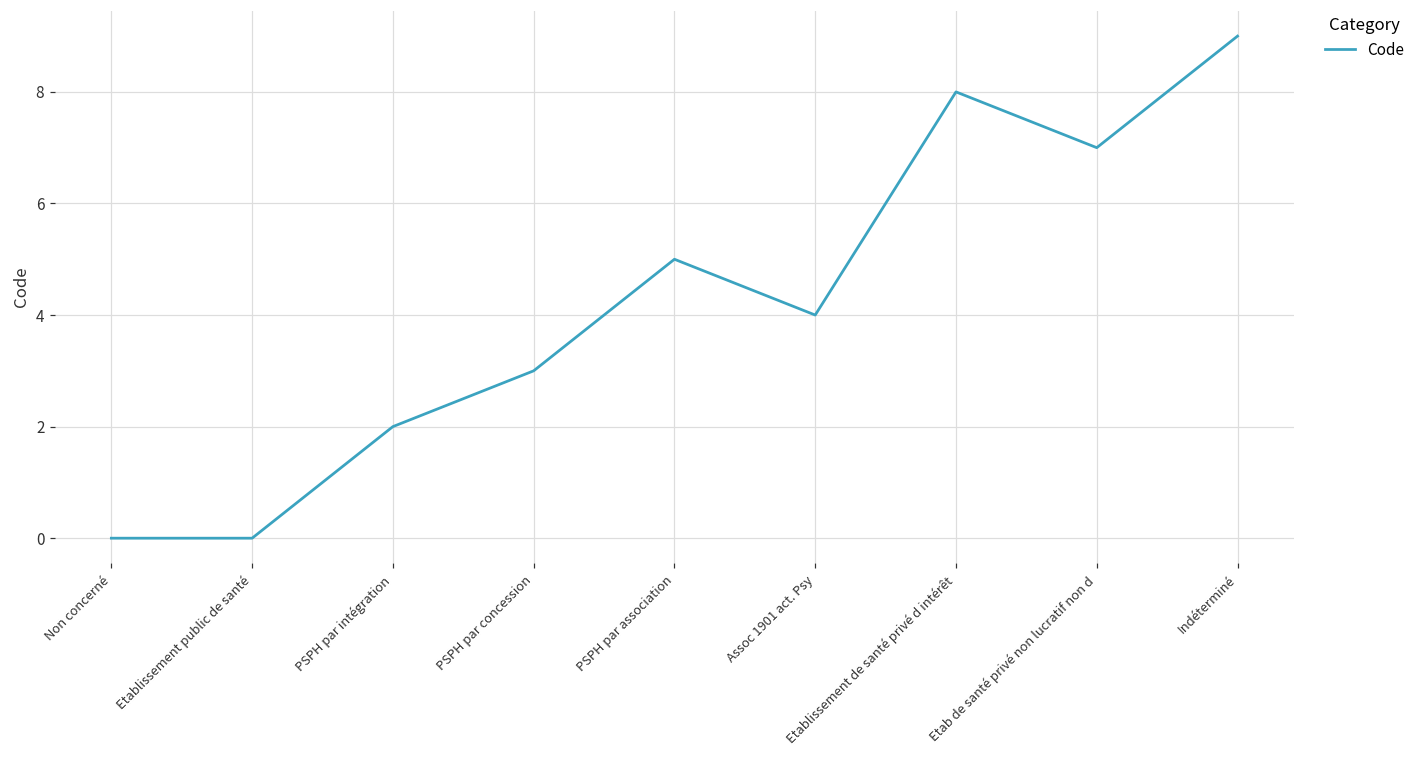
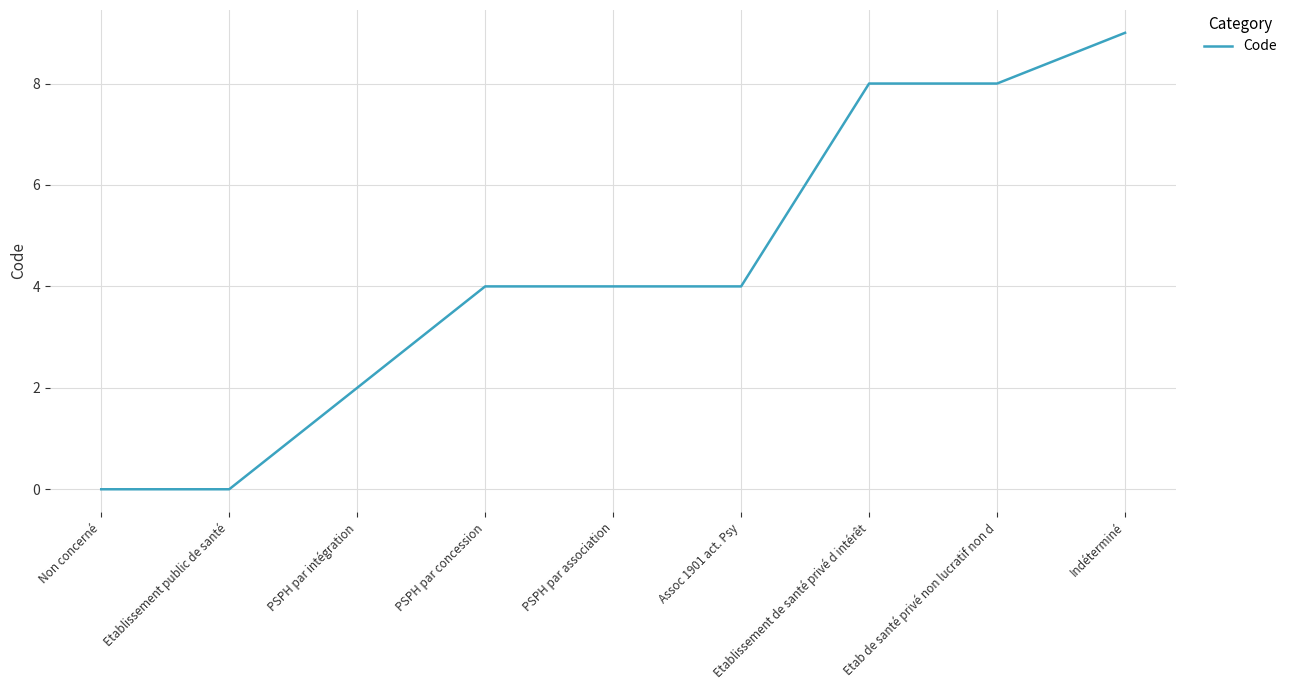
PSPH par concession: 3 -> 4
PSPH par association: 5 -> 4
Etab de santé privé non lucratif non d: 7 -> 8
